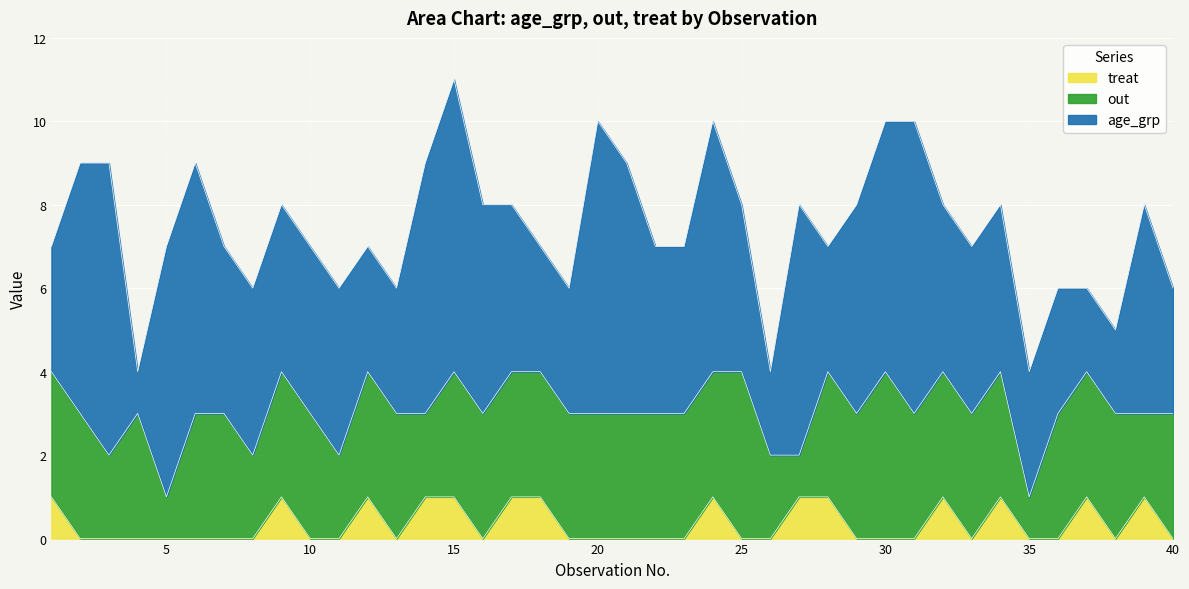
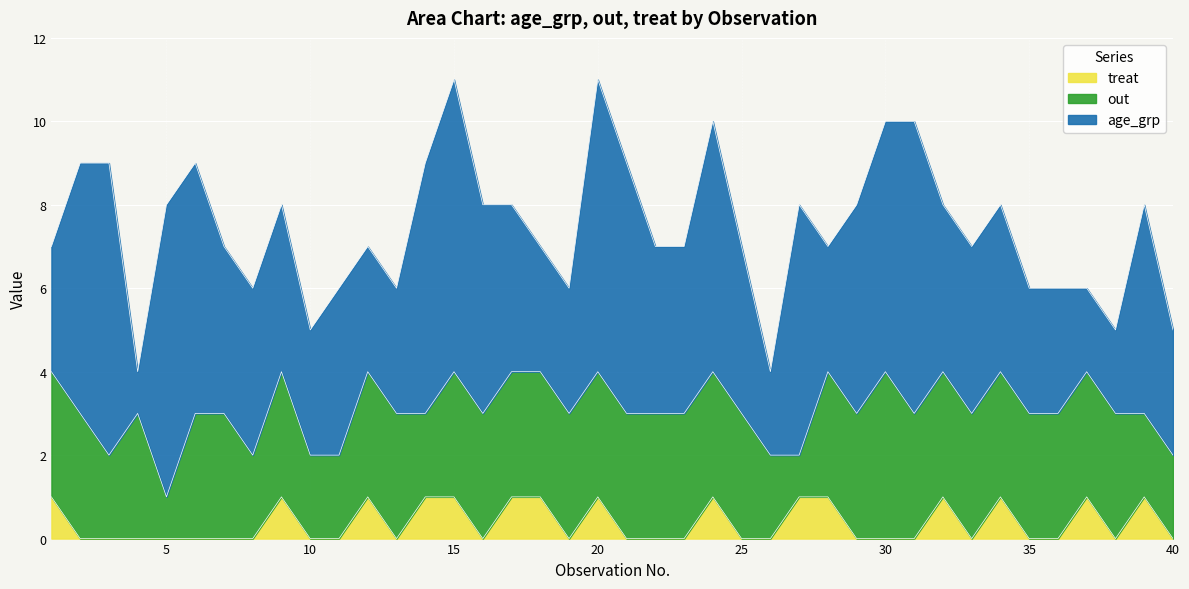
age_grp, 5: 6 -> 7
out, 10: 3 -> 2
age_grp, 10: 4 -> 3
treat, 20: 0 -> 1
out, 25: 4 -> 3
out, 35: 1 -> 3
out, 40: 3 -> 2
